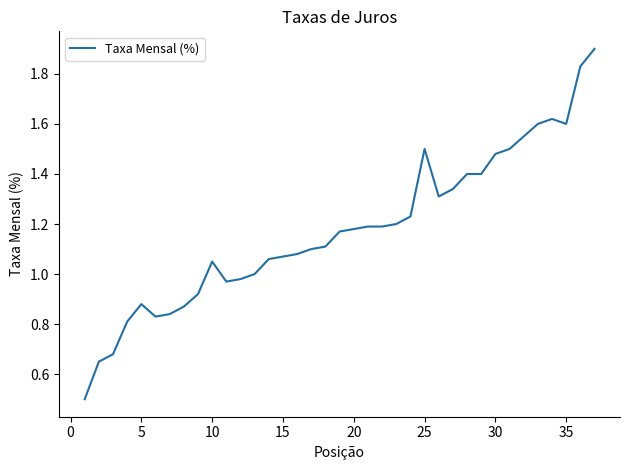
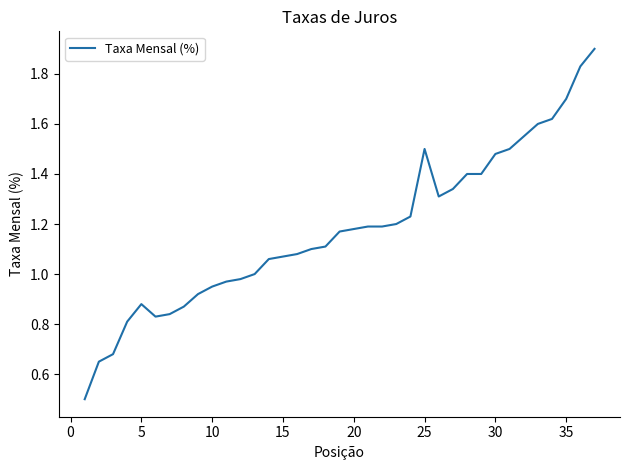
10: 1.05 -> 0.95
35: 1.6 -> 1.7
